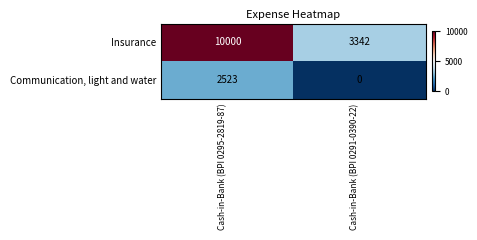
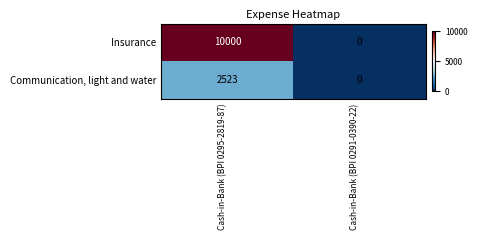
Insurance, Cash-in-Bank (BPI 0291-0390-22): 3342 -> 0
